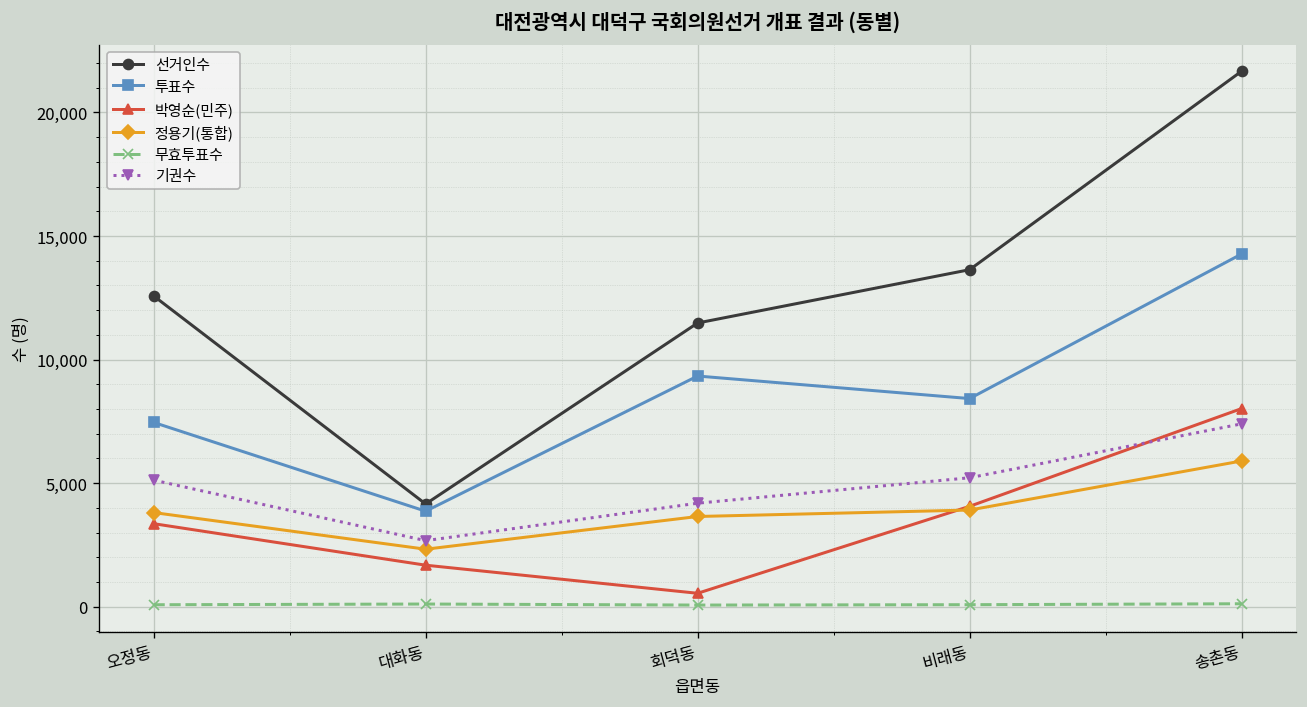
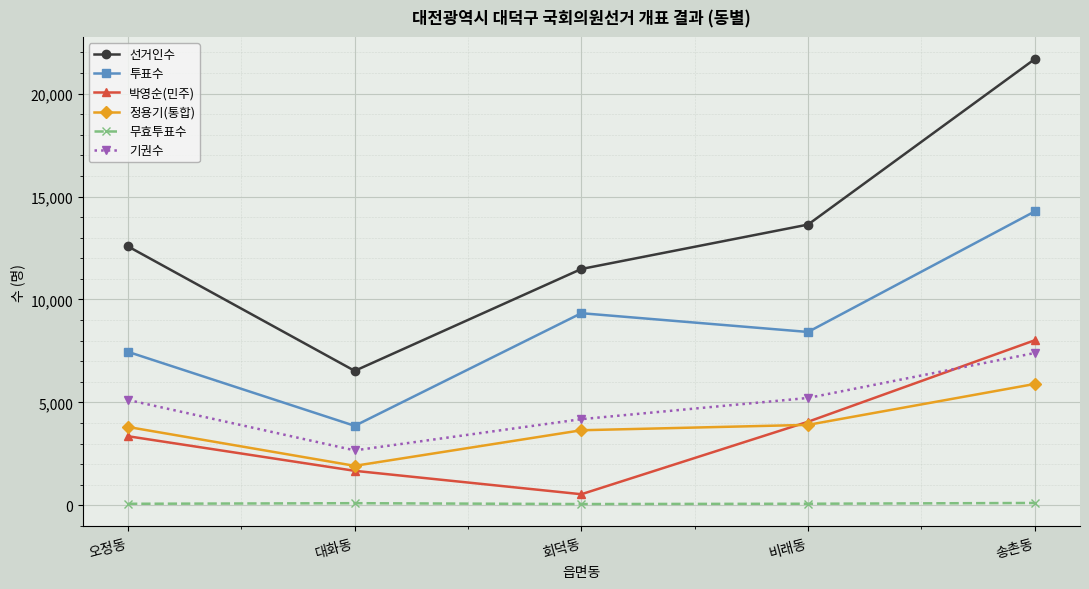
선거인수, 대화동: 4,200 -> 6,500
정용기(통합), 대화동: 2,300 -> 1,900
